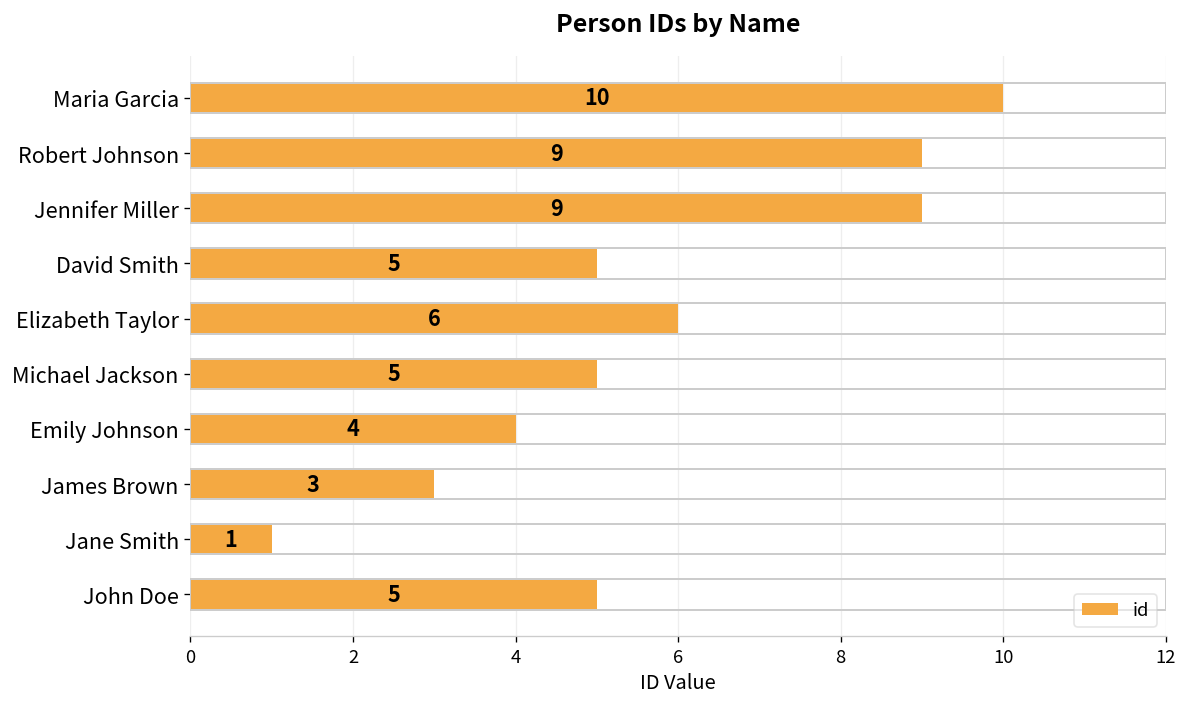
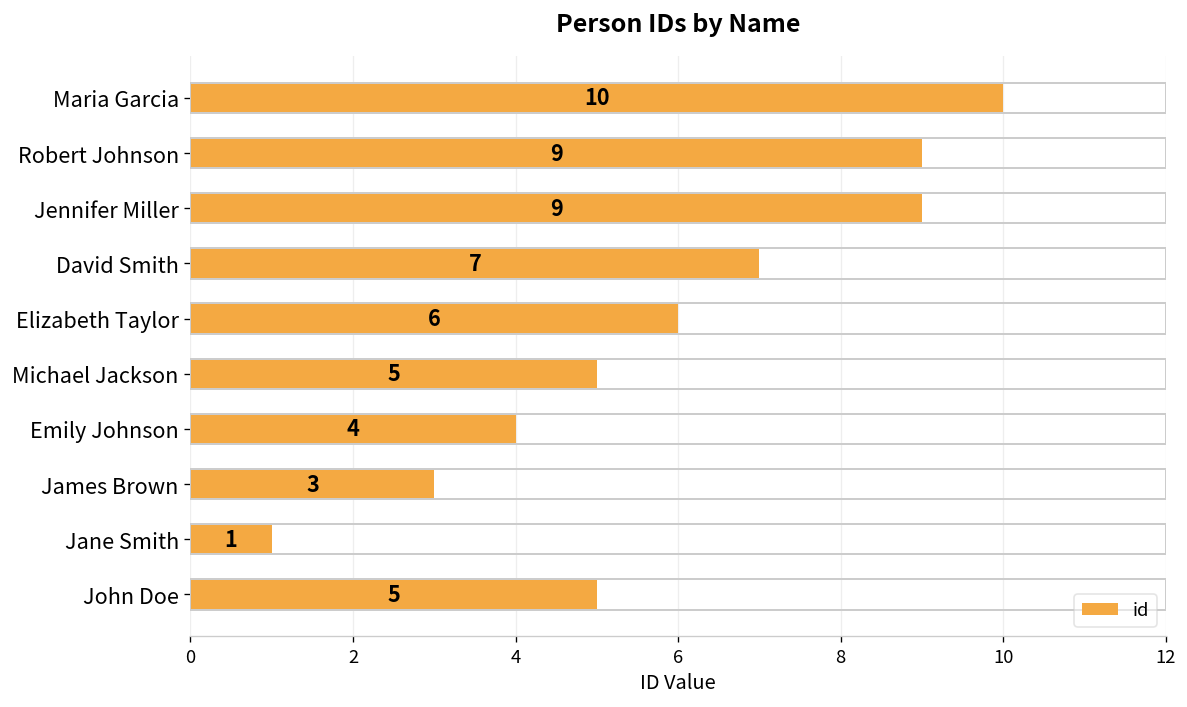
David Smith: 5 -> 7
